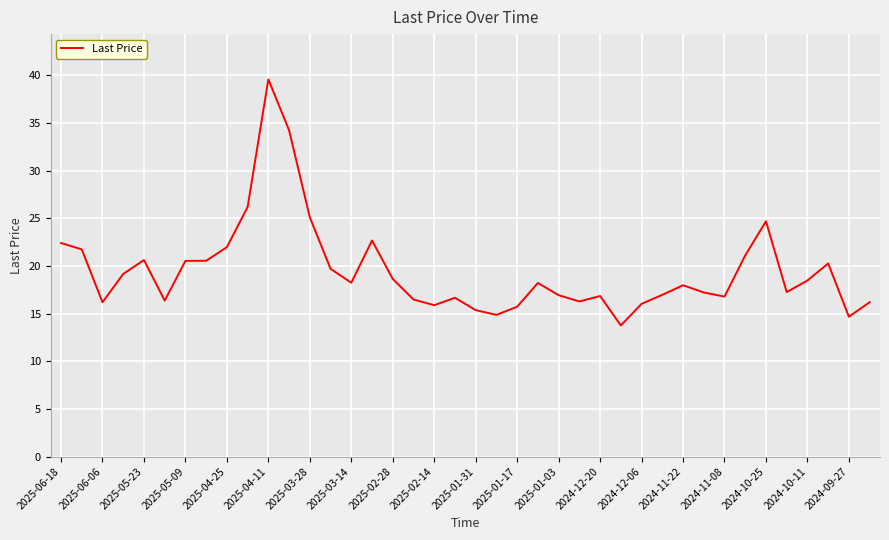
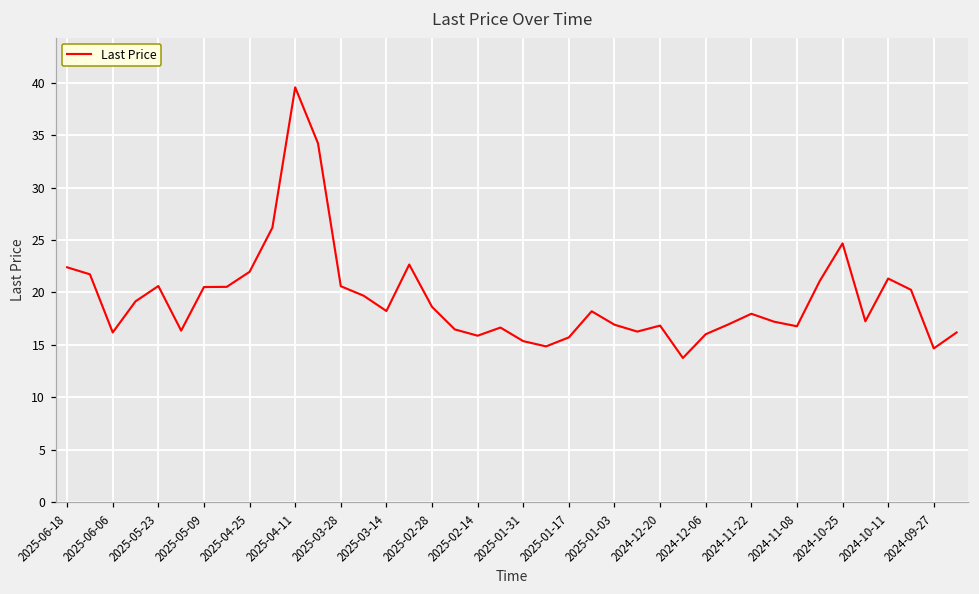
2025-03-28: 25 -> 21
2024-10-11: 18 -> 21
